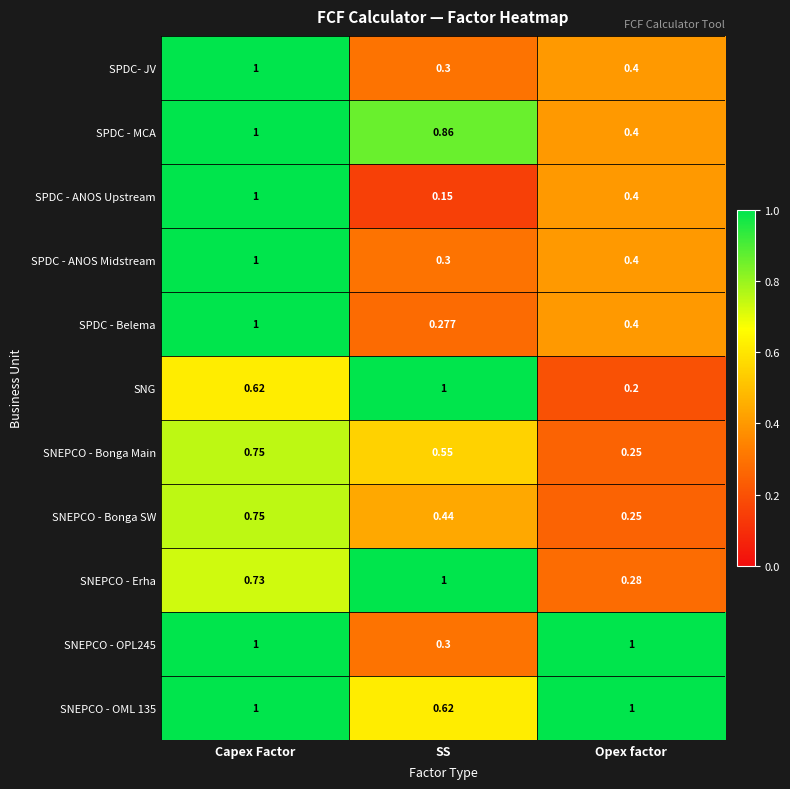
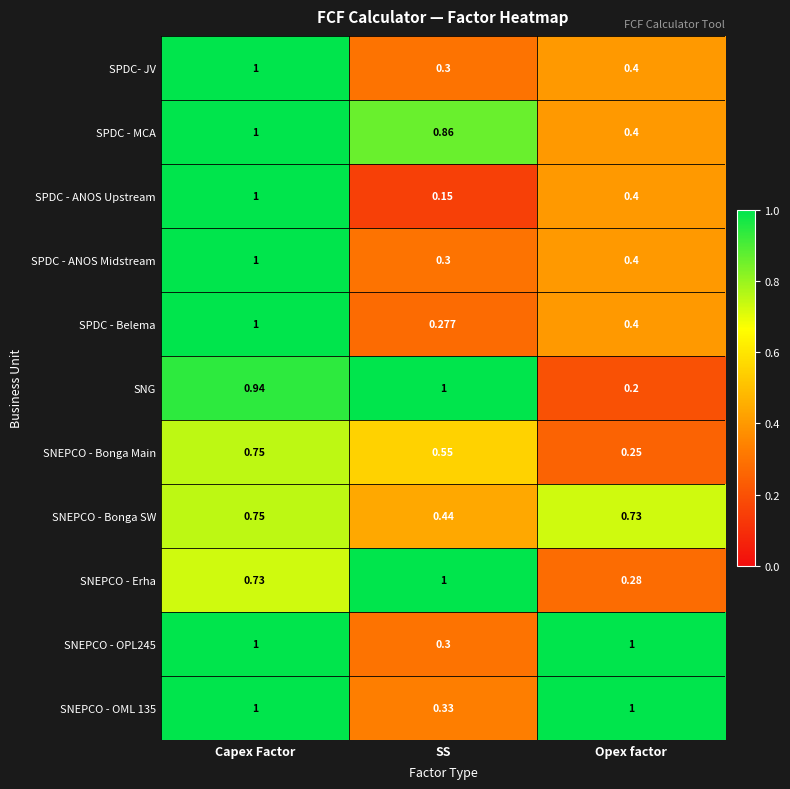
SNG, Capex Factor: 0.62 -> 0.94
SNEPCO - Bonga SW, Opex factor: 0.25 -> 0.73
SNEPCO - OML 135, SS: 0.62 -> 0.33
